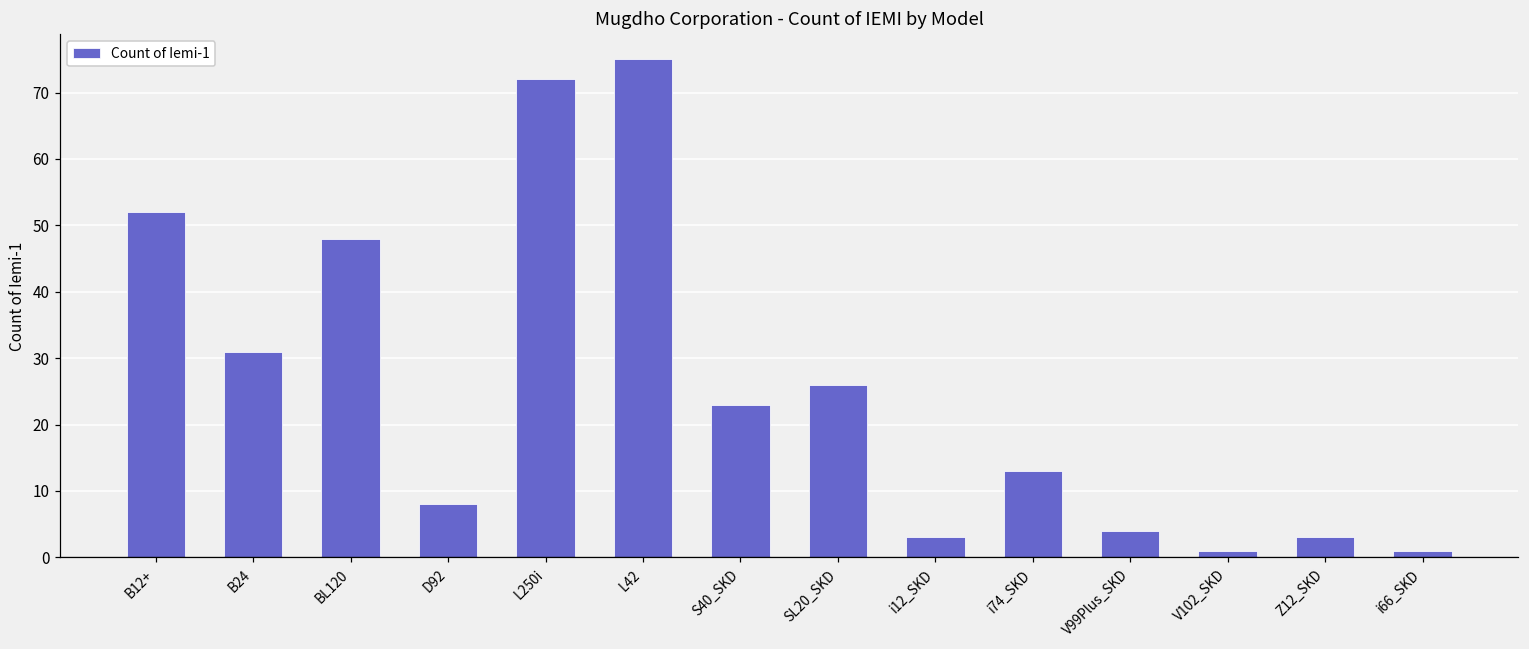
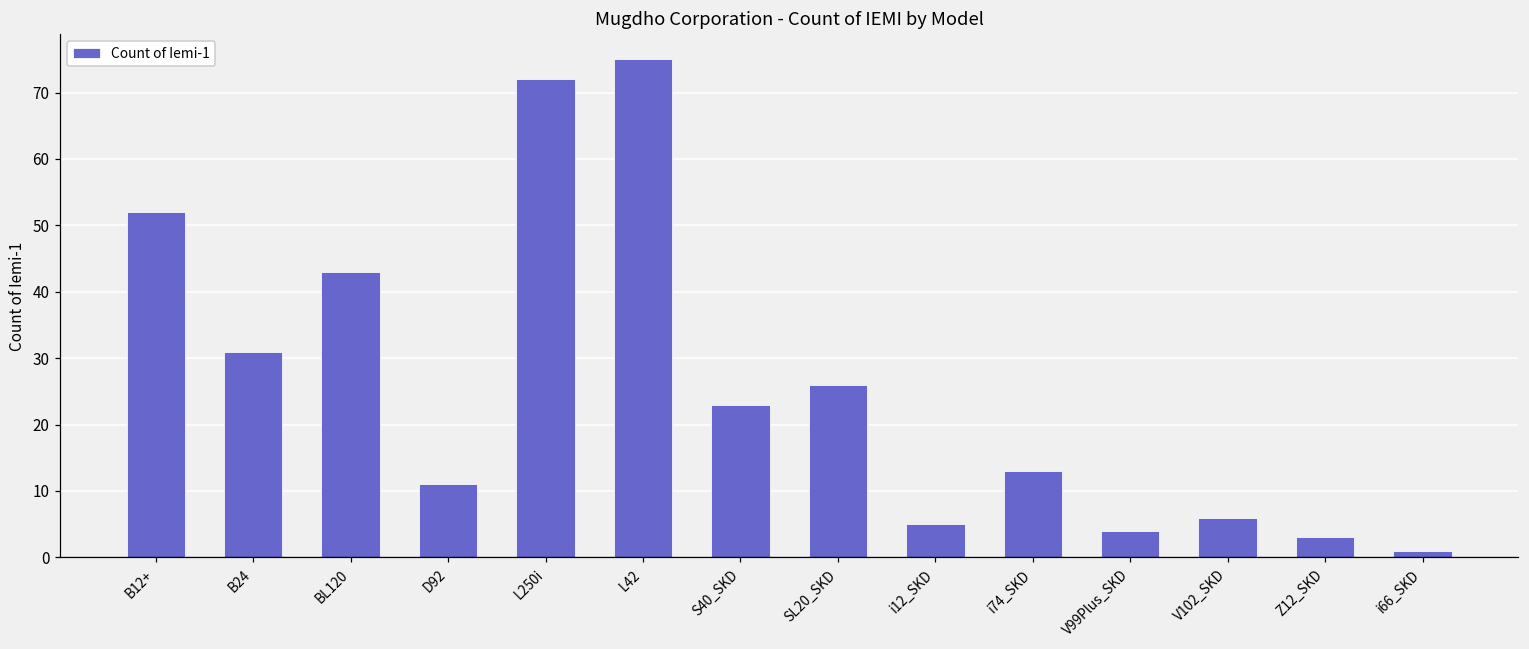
BL120: 48 -> 43
D92: 8 -> 11
i12_SKD: 3 -> 5
V102_SKD: 1 -> 6
